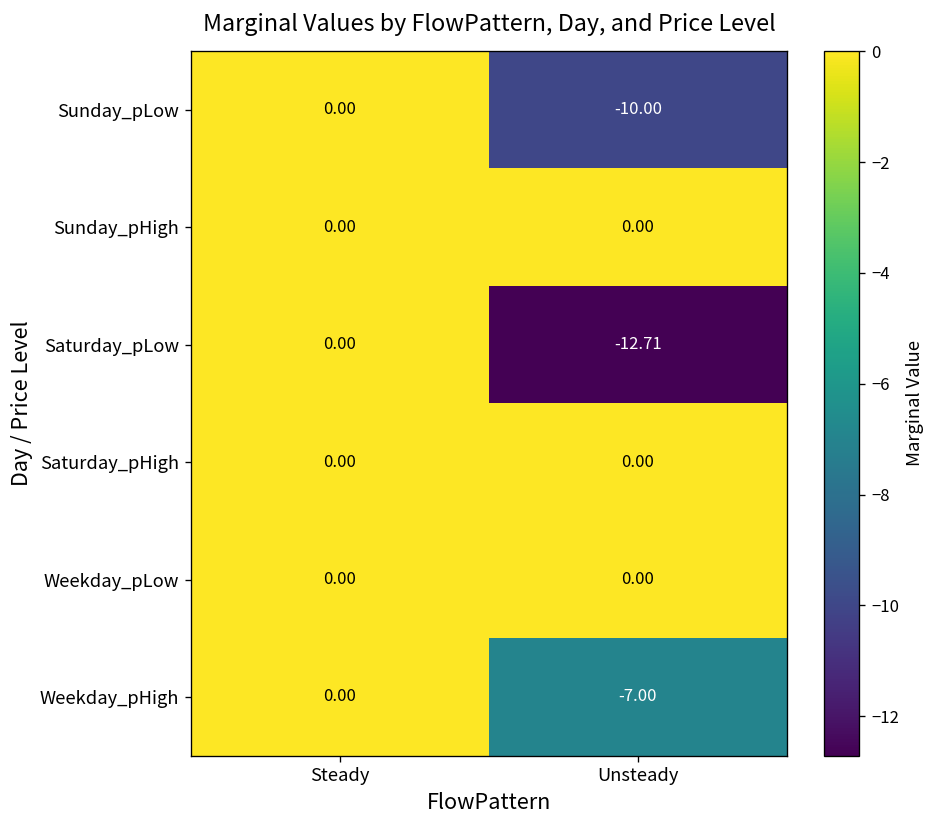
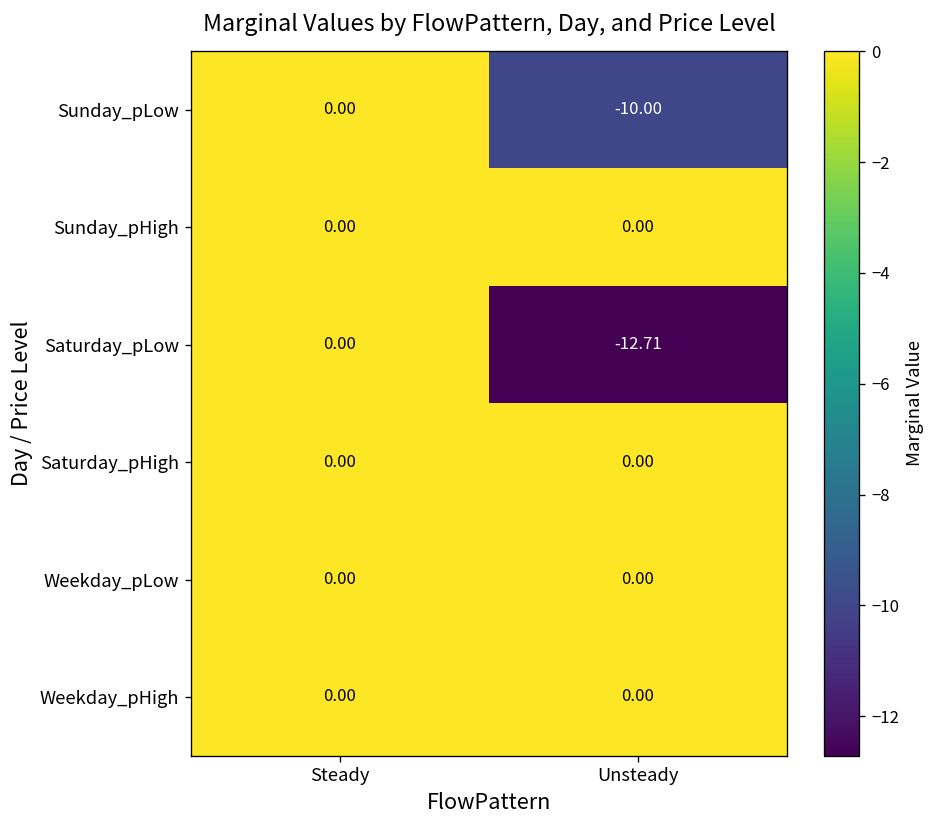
Weekday_pHigh, Unsteady: -7.00 -> 0.00
